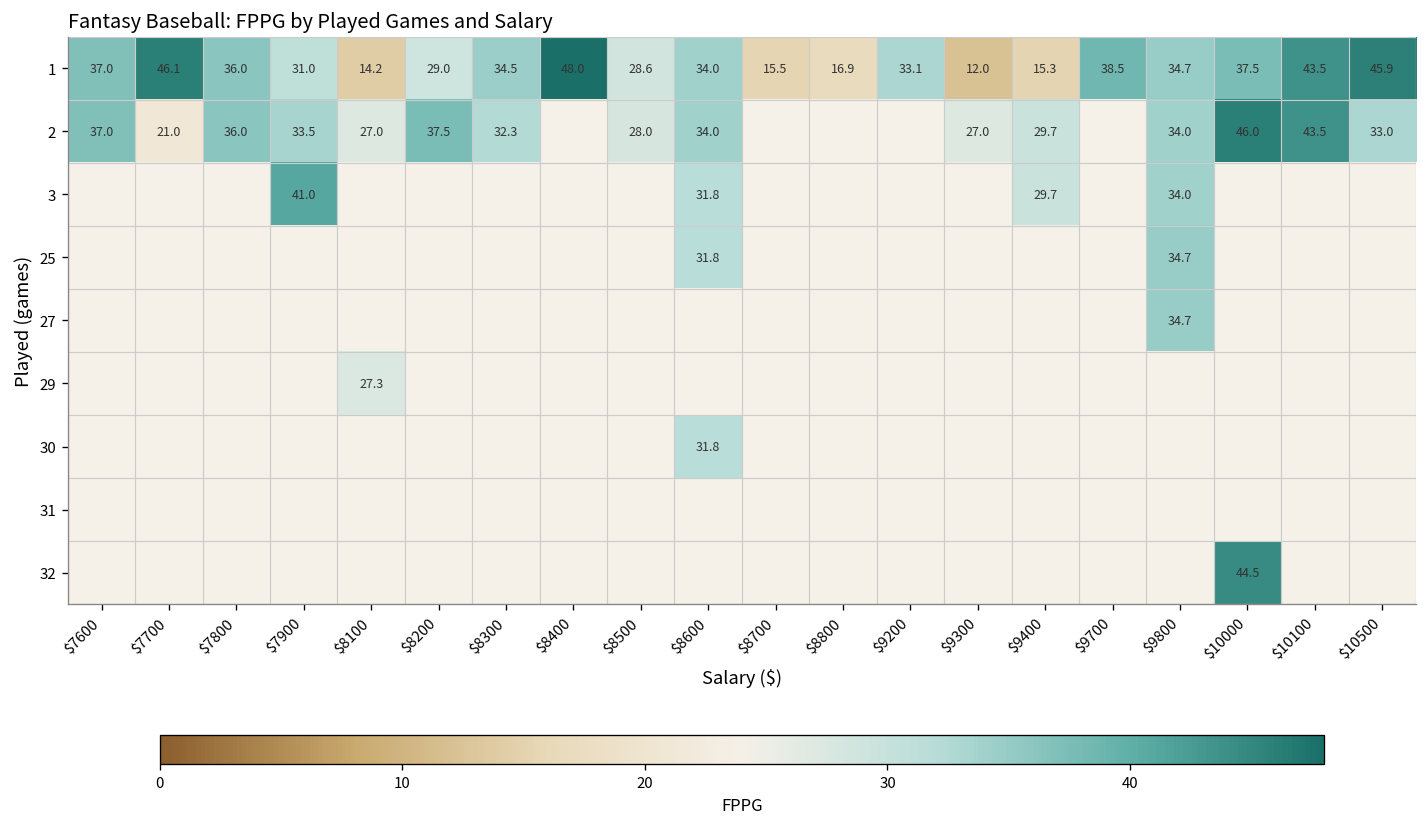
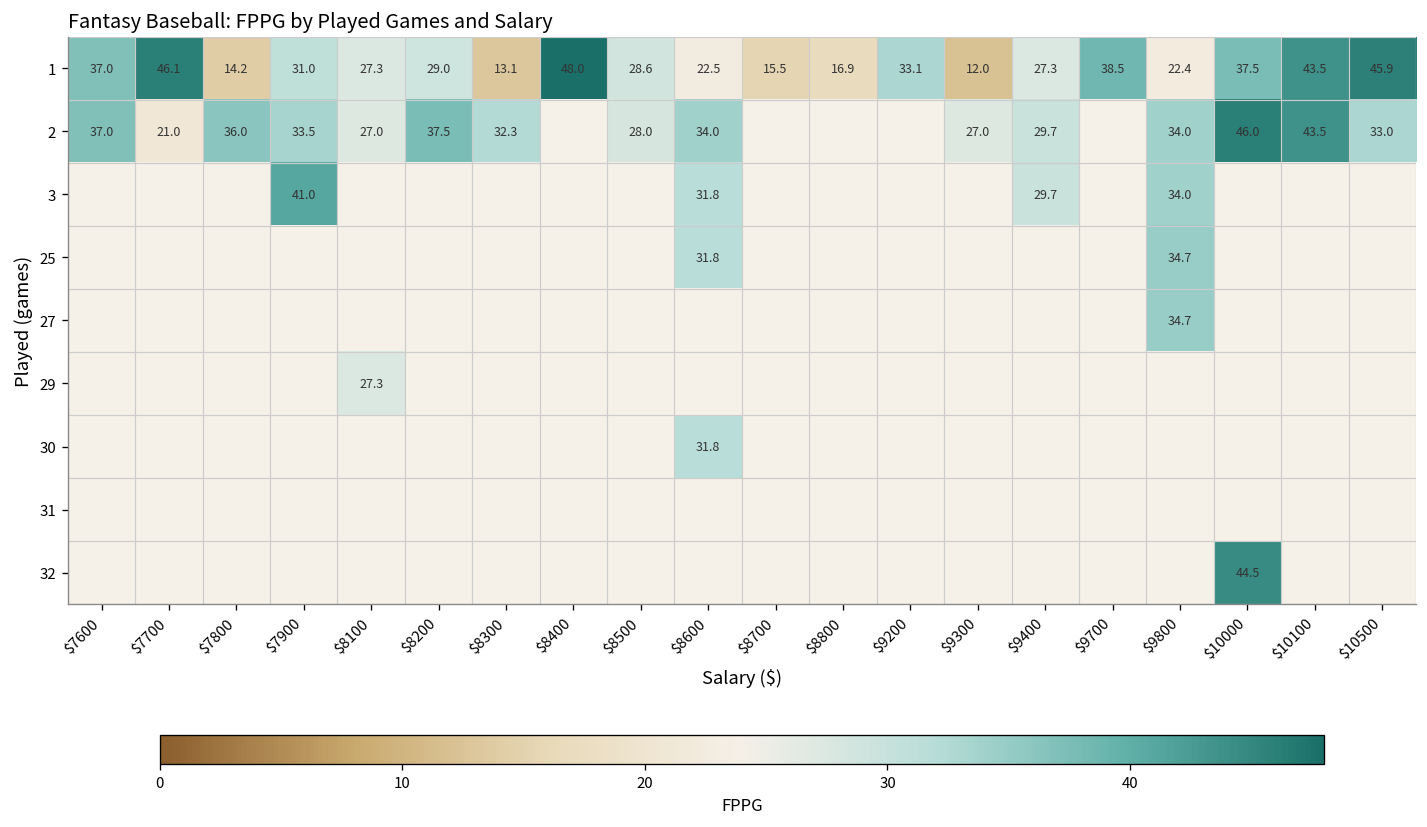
1, $7800: 36.0 -> 14.2
1, $8100: 14.2 -> 27.3
1, $8300: 34.5 -> 13.1
1, $8600: 34.0 -> 22.5
1, $9400: 15.3 -> 27.3
1, $9800: 34.7 -> 22.4
